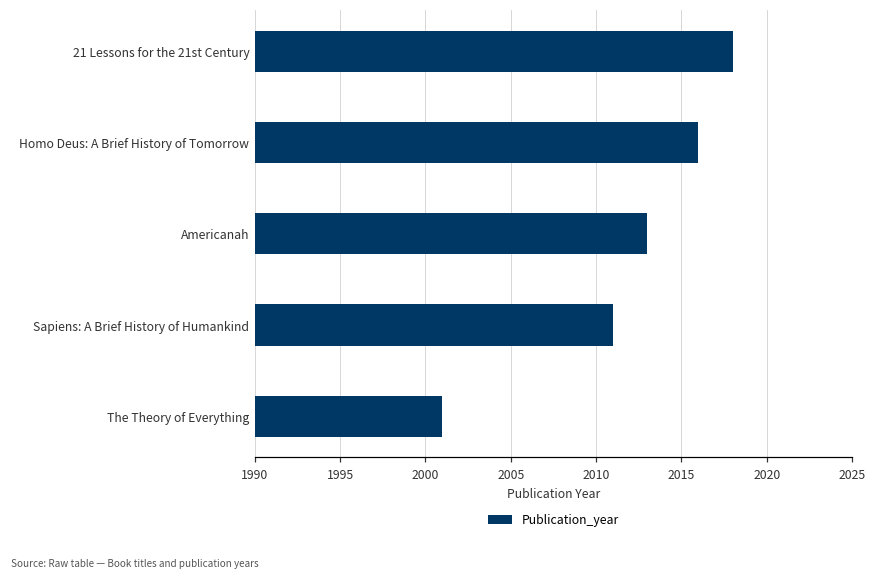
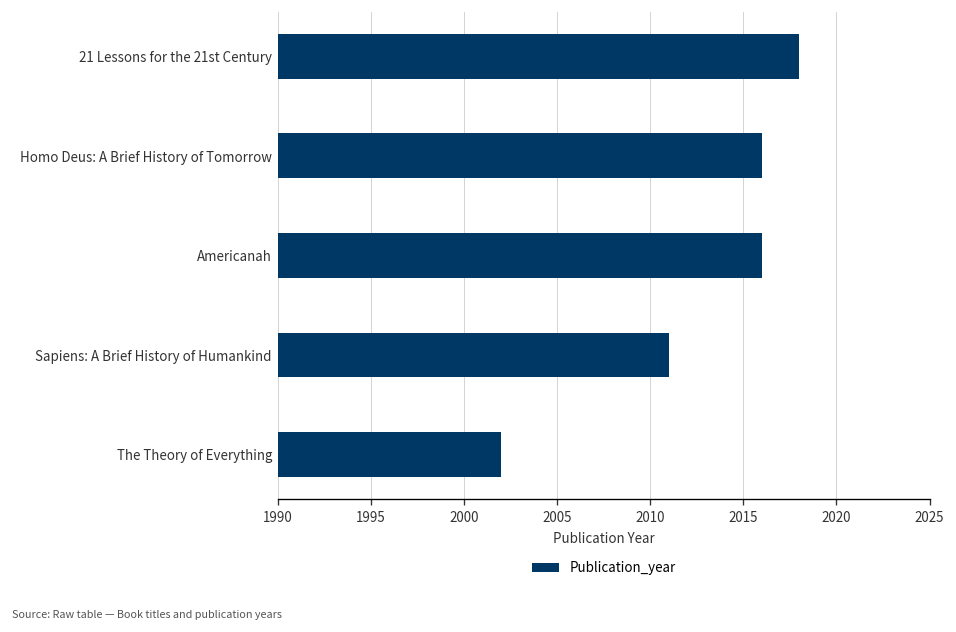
Americanah: 2013 -> 2016
The Theory of Everything: 2001 -> 2002
